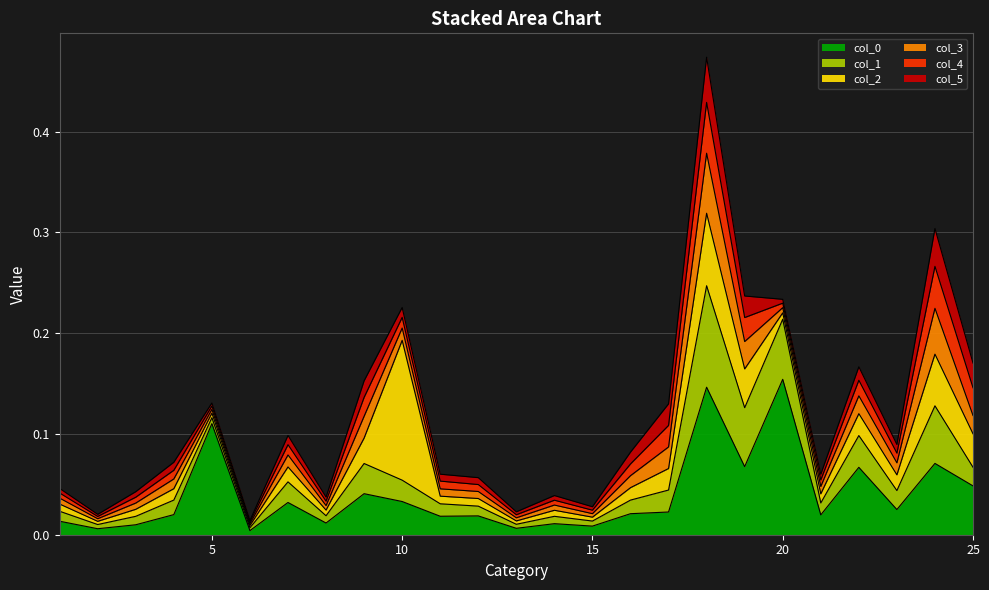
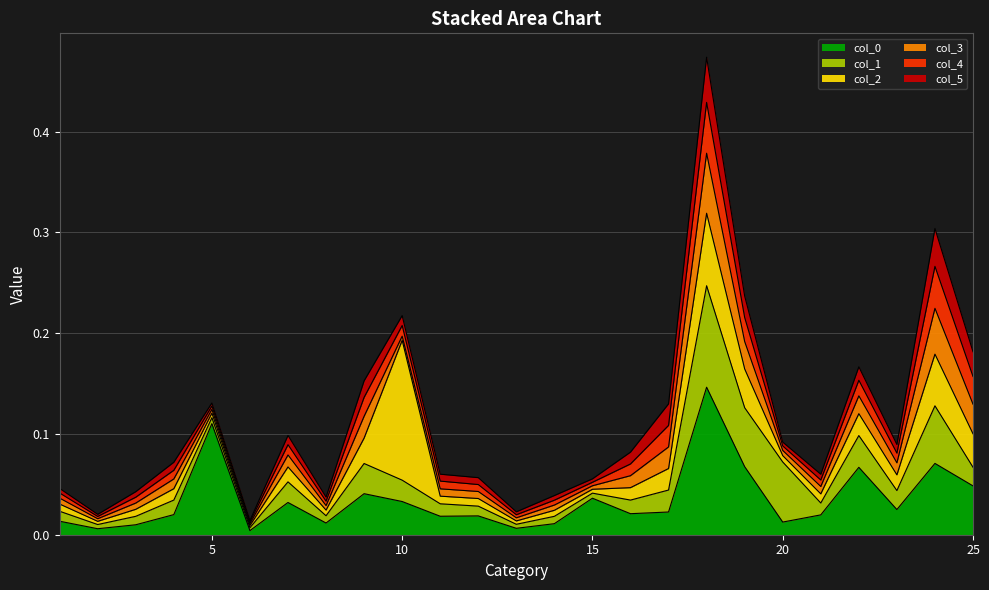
col_3, 10: 0.012 -> 0.004
col_0, 15: 0.009 -> 0.036
col_0, 20: 0.154 -> 0.013
col_3, 25: 0.018 -> 0.029
